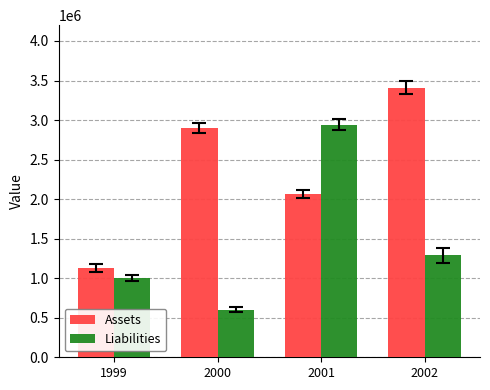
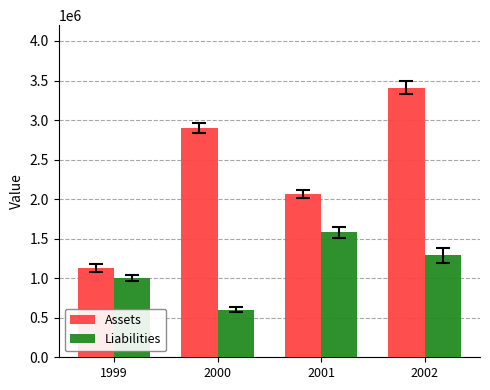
Liabilities, 2001: 2900000 -> 1600000
